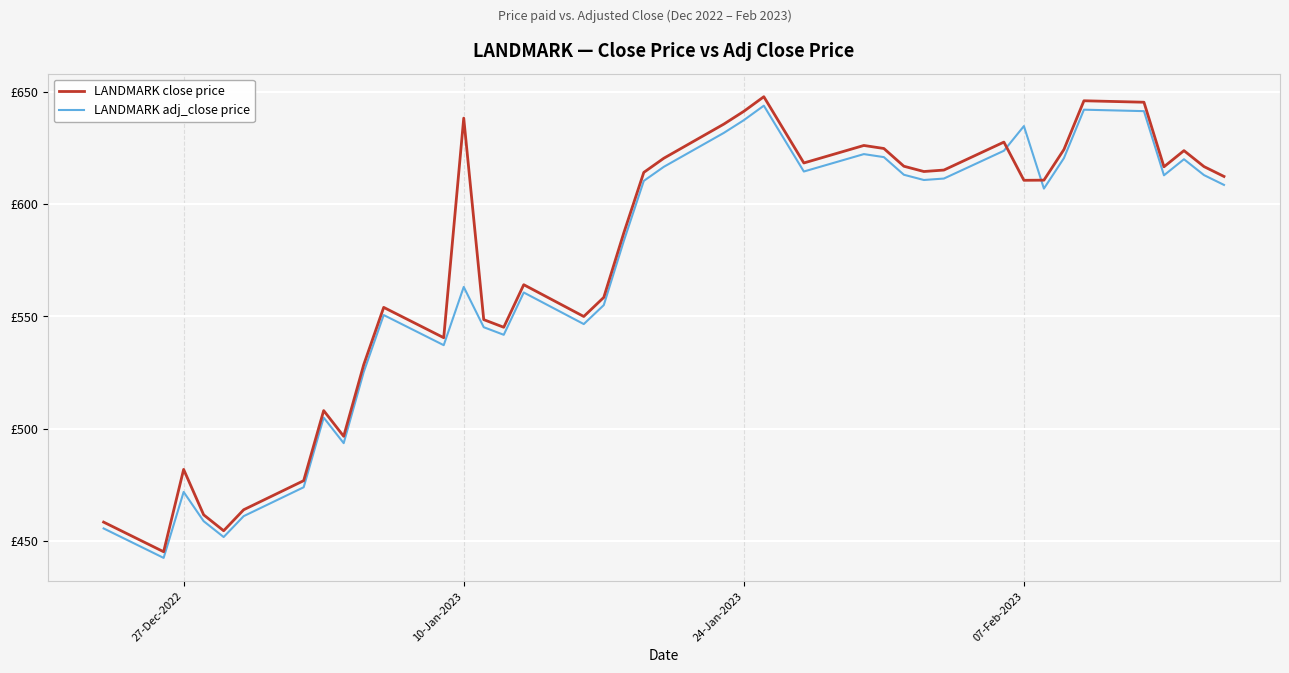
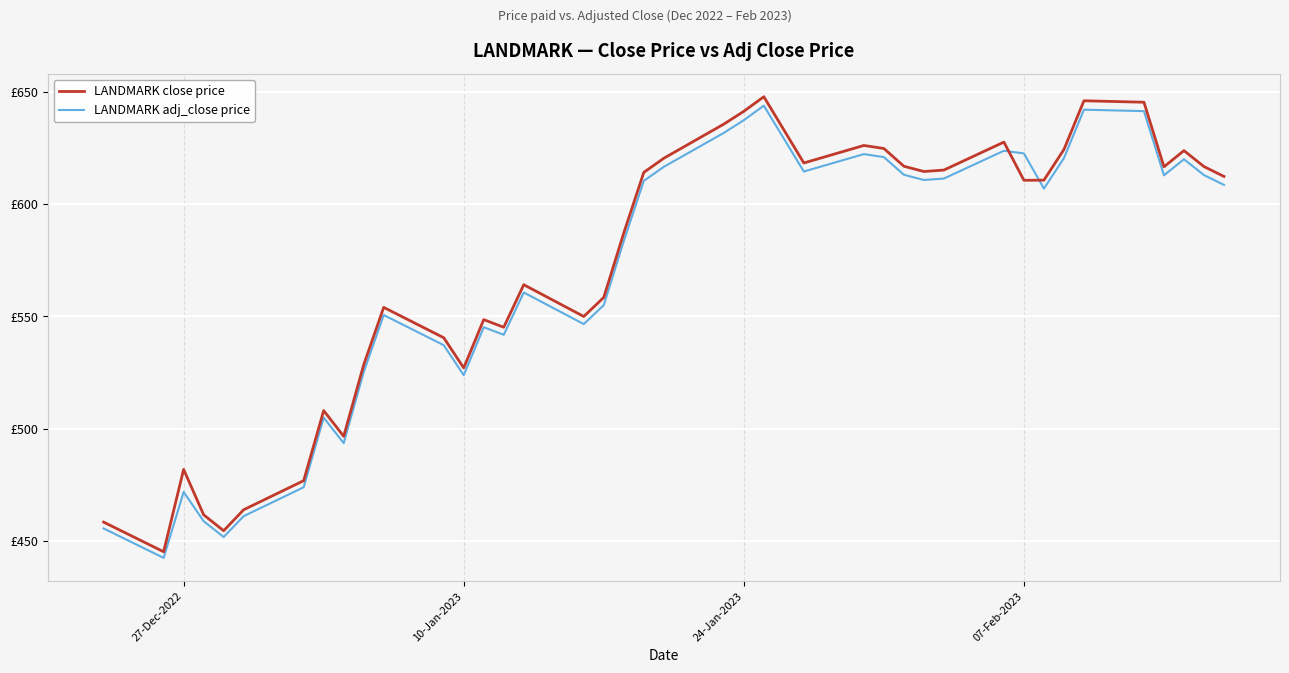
LANDMARK close price, 10-Jan-2023: £638 -> £527
LANDMARK adj_close price, 10-Jan-2023: £563 -> £524
LANDMARK adj_close price, 07-Feb-2023: £635 -> £623
